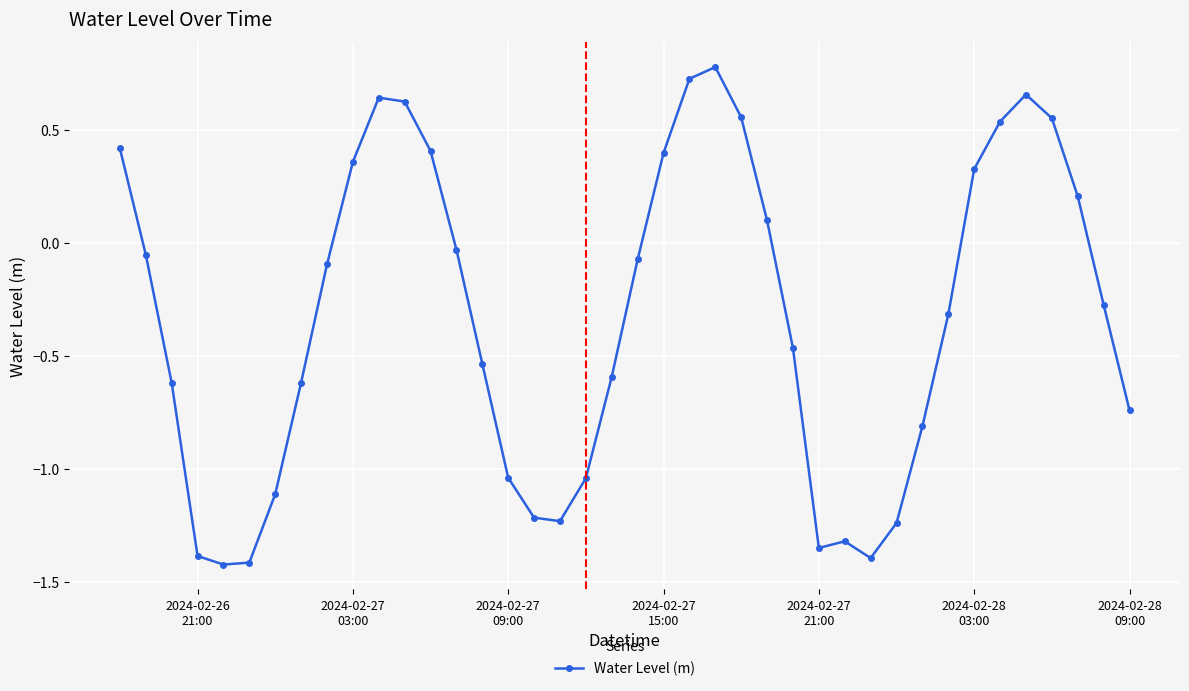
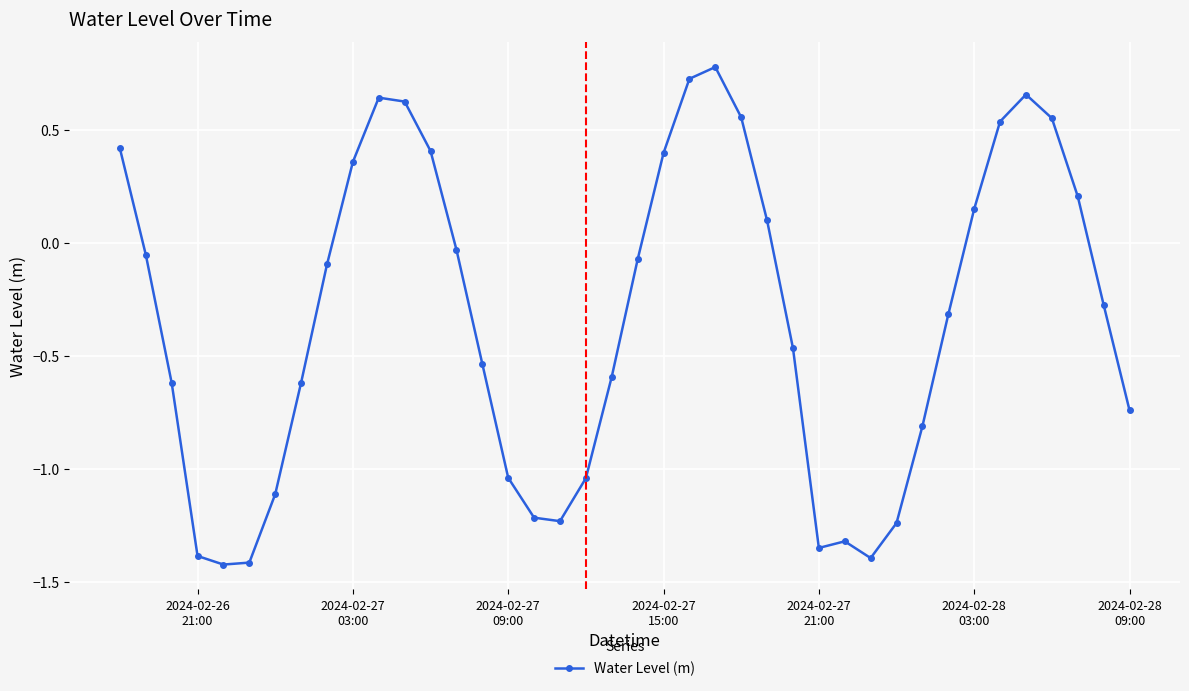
2024-02-28 03:00: 0.33 -> 0.15
